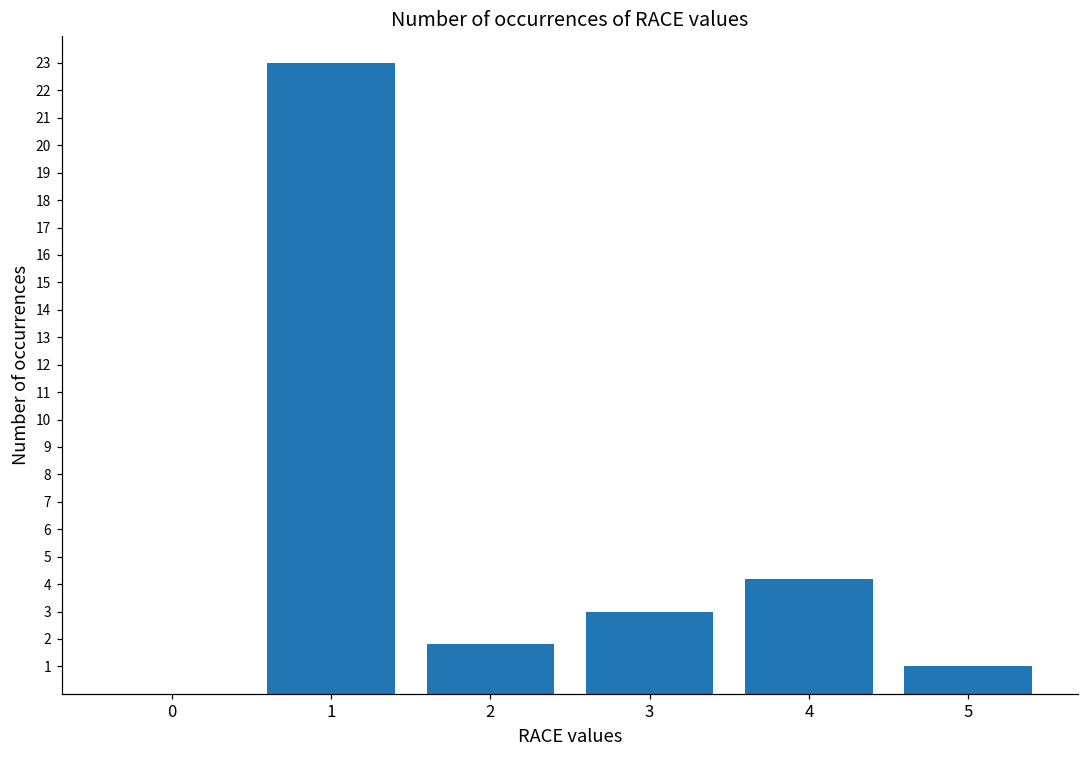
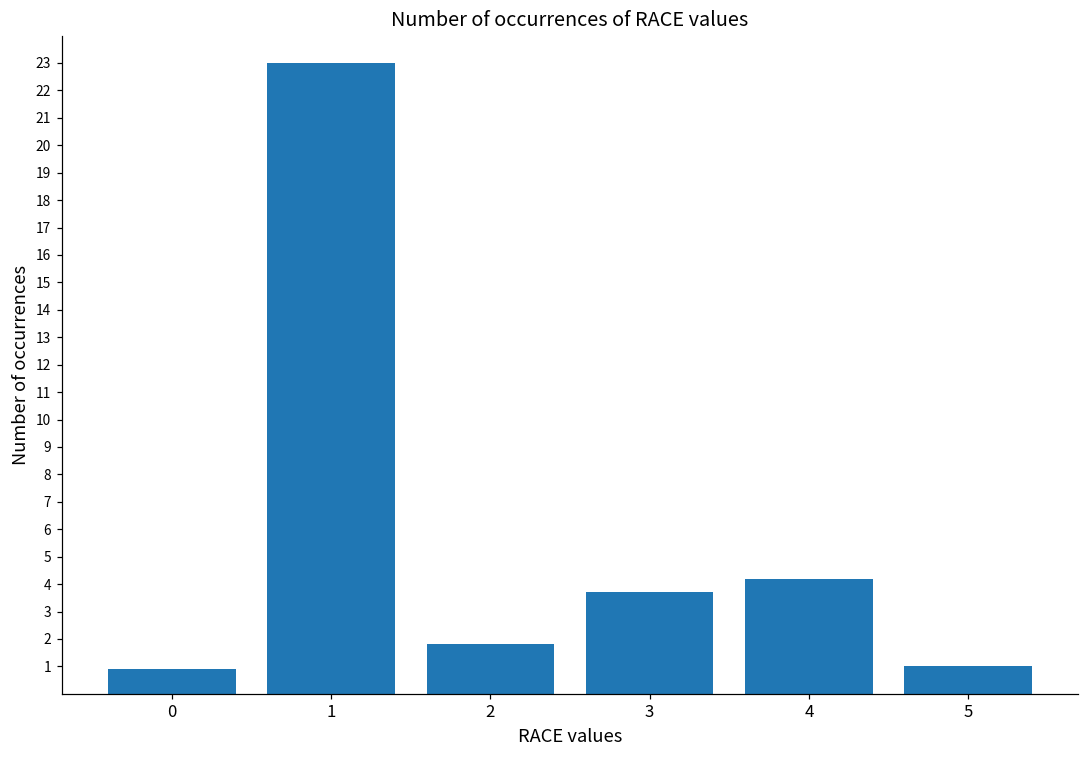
0: 0.0 -> 0.9
3: 3.0 -> 3.7
